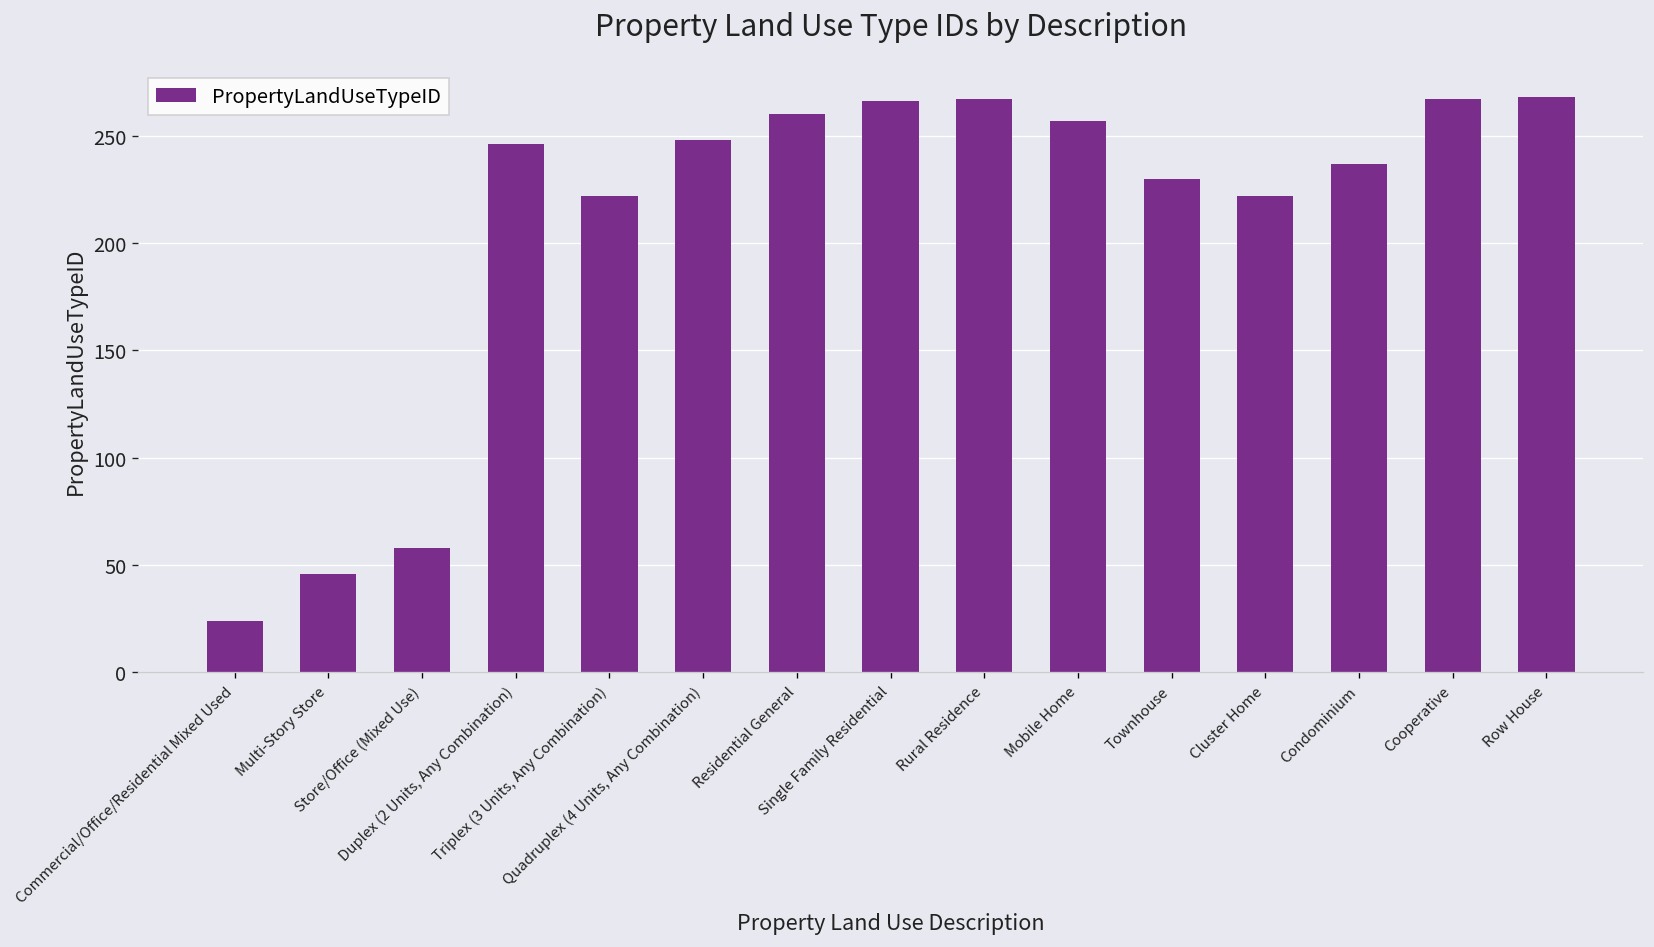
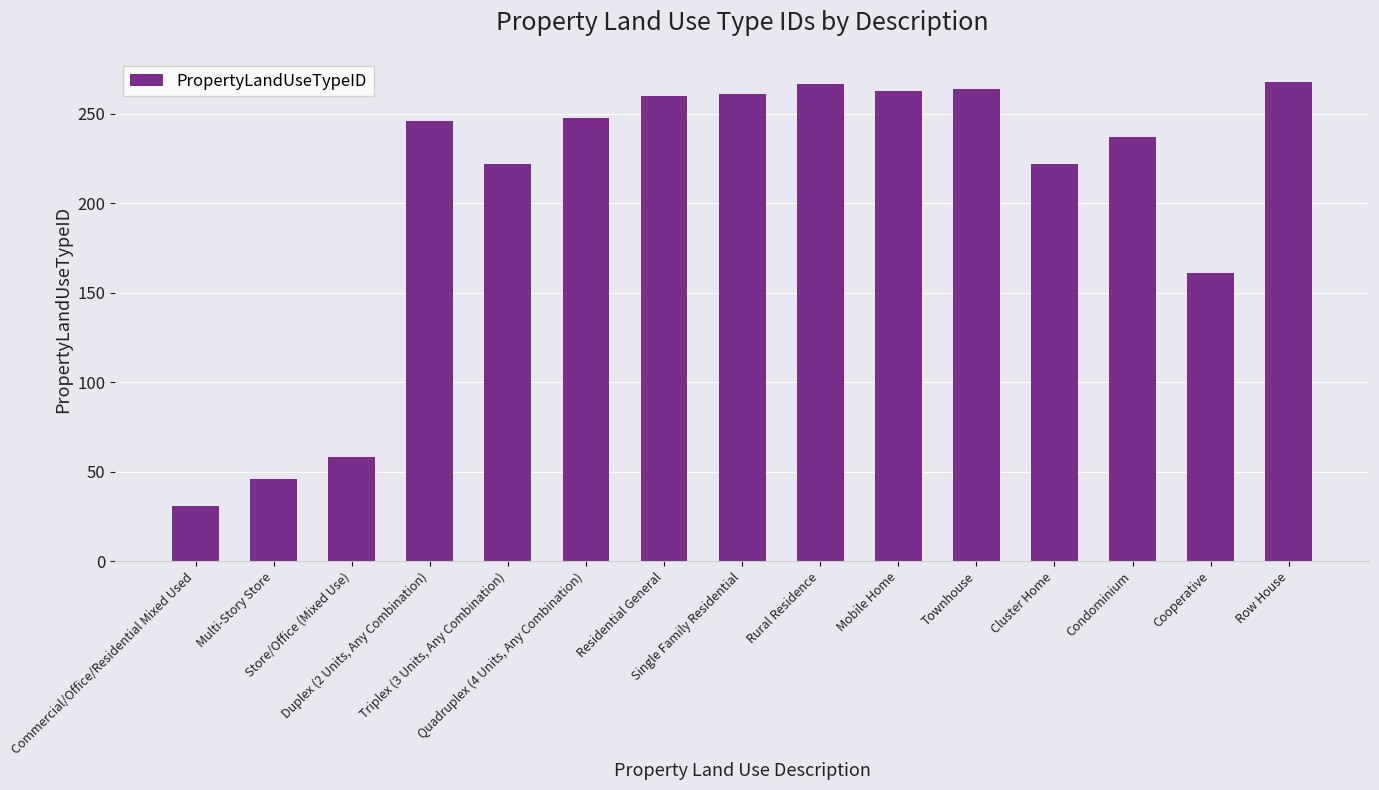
Commercial/Office/Residential Mixed Used: 24 -> 31
Single Family Residential: 266 -> 261
Mobile Home: 257 -> 263
Townhouse: 230 -> 264
Cooperative: 267 -> 161
